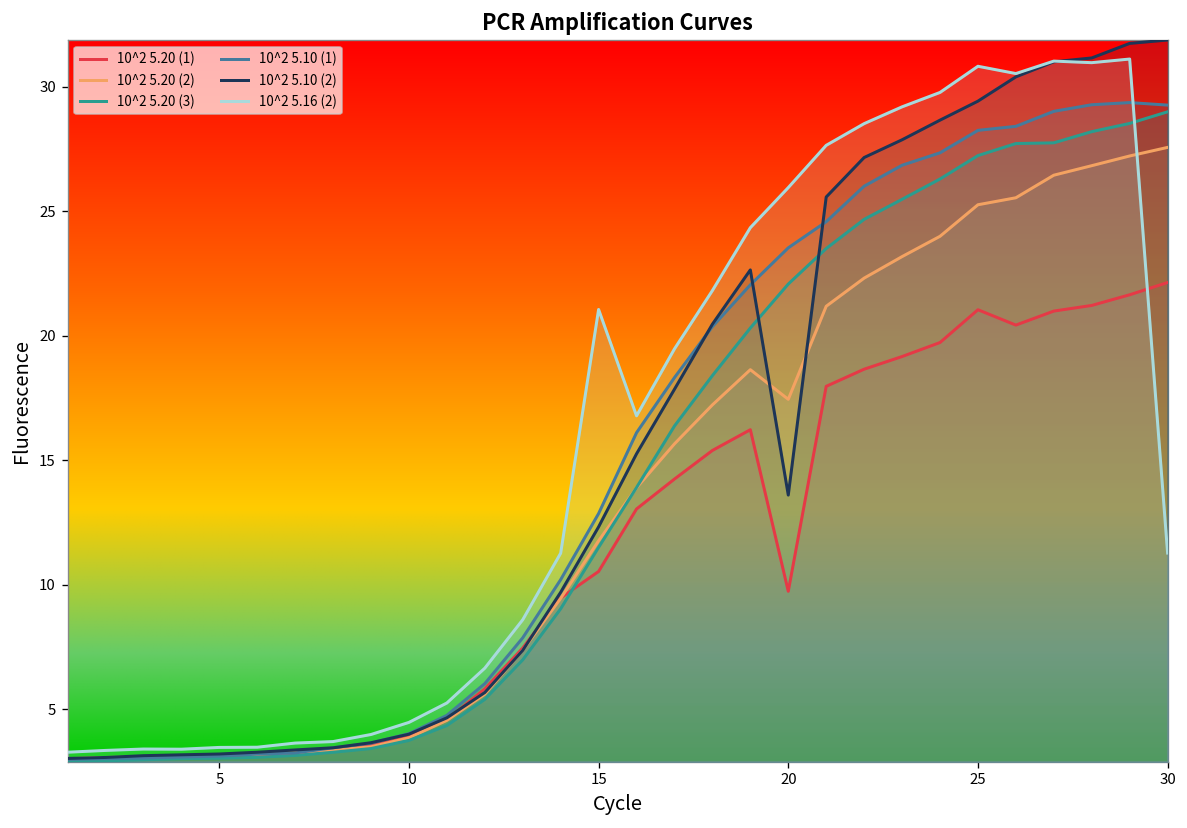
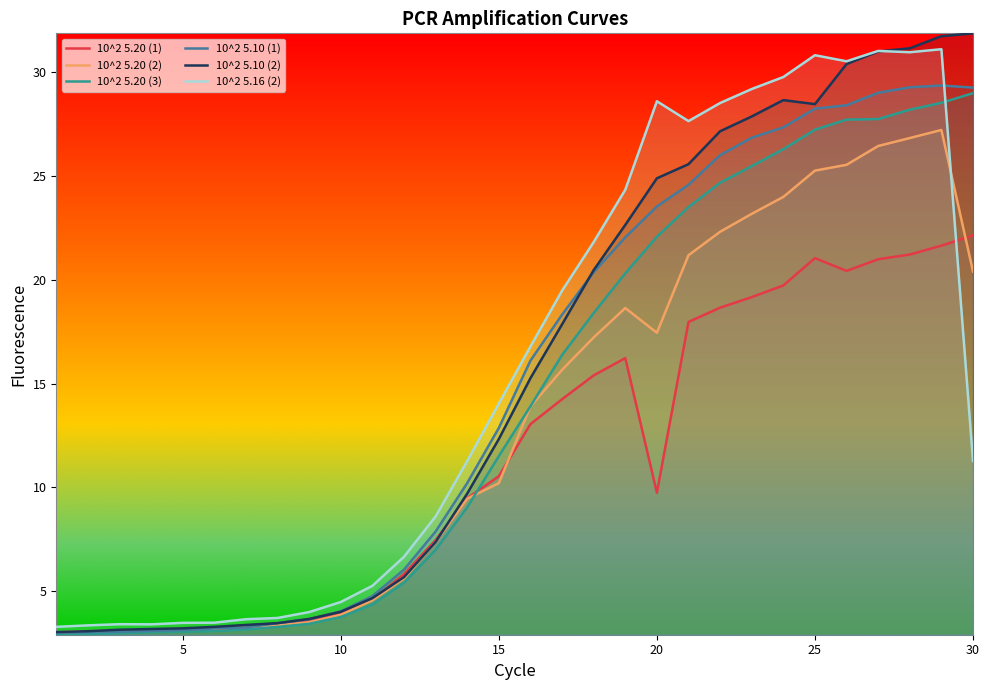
10^2 5.20 (2), 15: 11.8 -> 10.2
10^2 5.16 (2), 15: 21.1 -> 14.0
10^2 5.10 (2), 20: 13.6 -> 24.9
10^2 5.16 (2), 20: 26.0 -> 28.6
10^2 5.10 (2), 25: 29.4 -> 28.5
10^2 5.20 (2), 30: 27.6 -> 20.4
